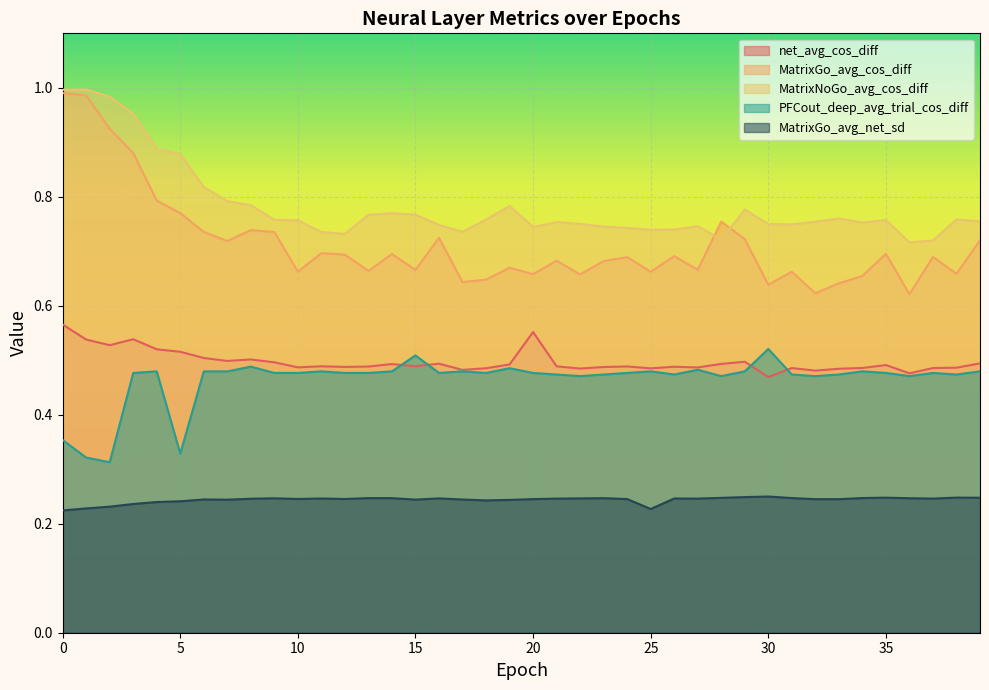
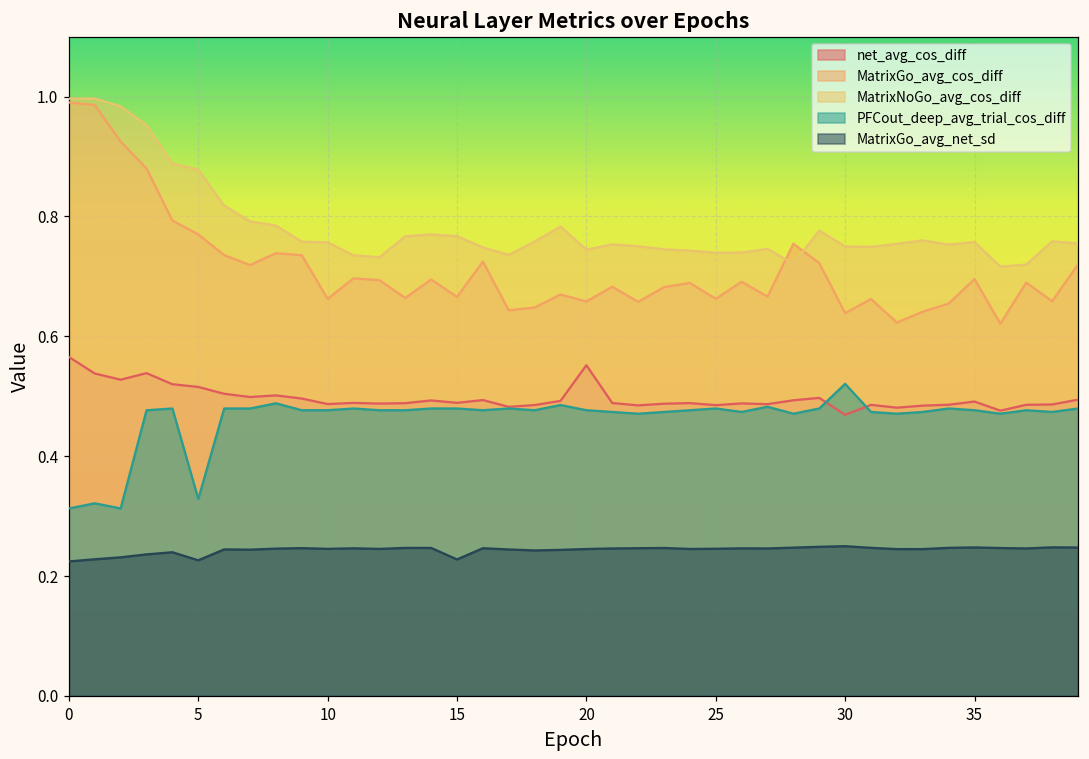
PFCout_deep_avg_trial_cos_diff, 0: 0.35 -> 0.31
MatrixGo_avg_net_sd, 5: 0.24 -> 0.23
PFCout_deep_avg_trial_cos_diff, 15: 0.51 -> 0.48
MatrixGo_avg_net_sd, 15: 0.24 -> 0.23
MatrixGo_avg_net_sd, 25: 0.23 -> 0.25
